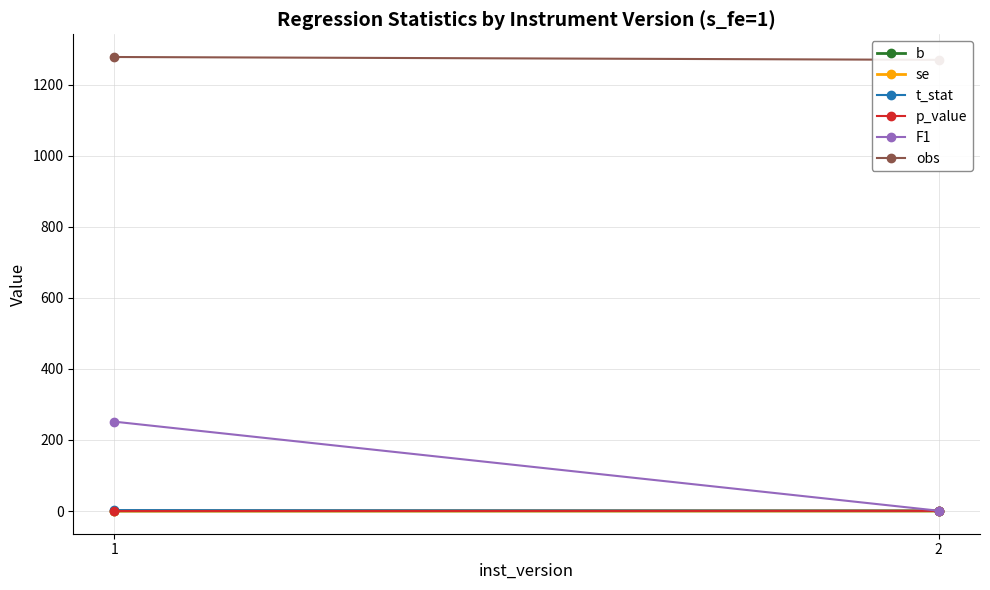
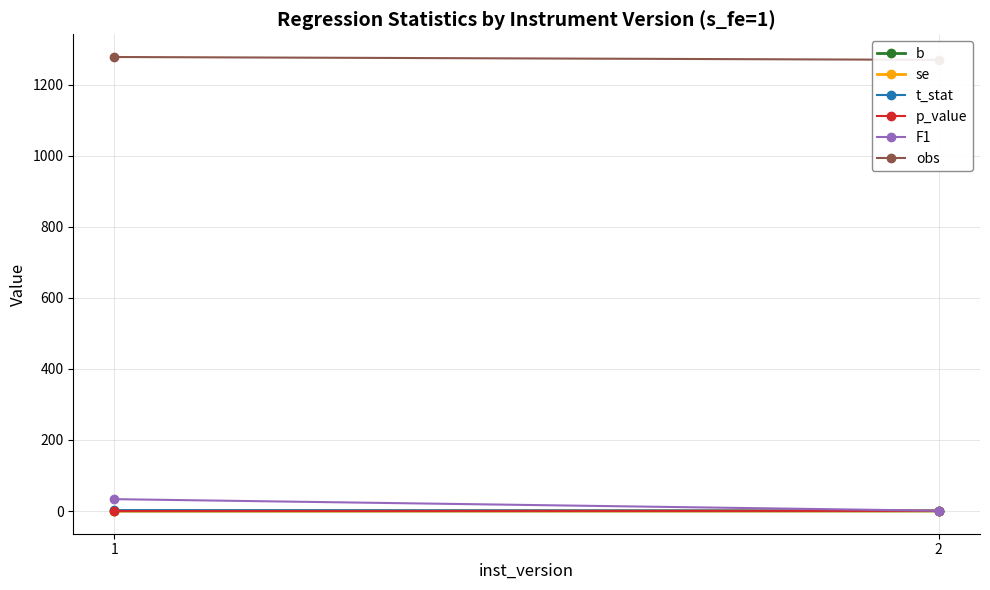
F1, 1: 250 -> 30
